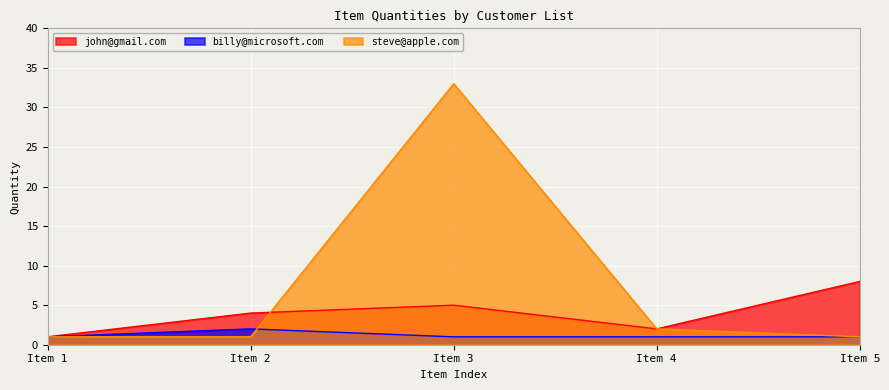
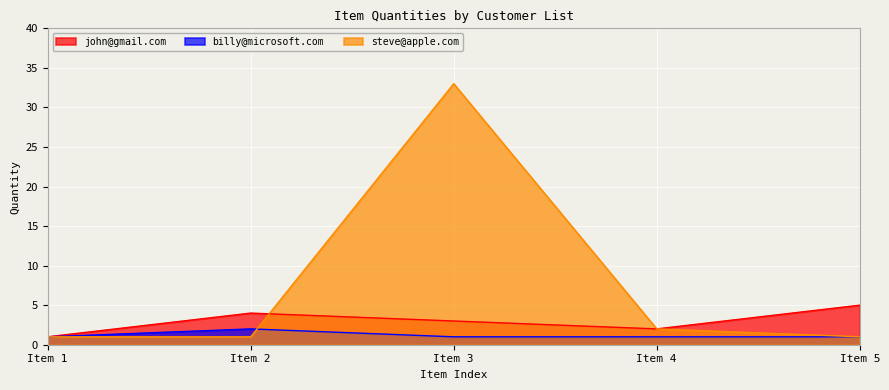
john@gmail.com, Item 3: 5 -> 3
john@gmail.com, Item 5: 8 -> 5
